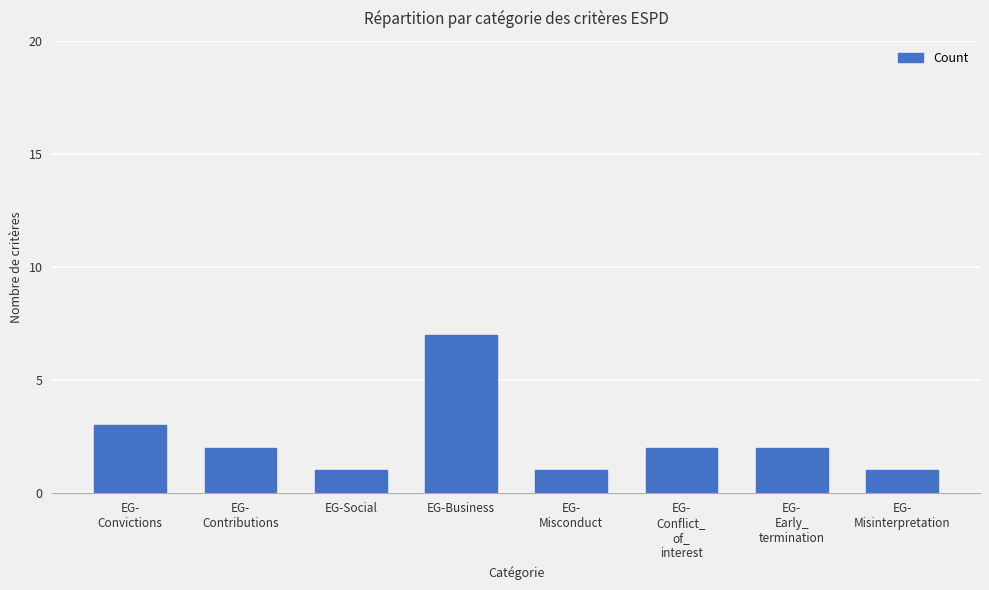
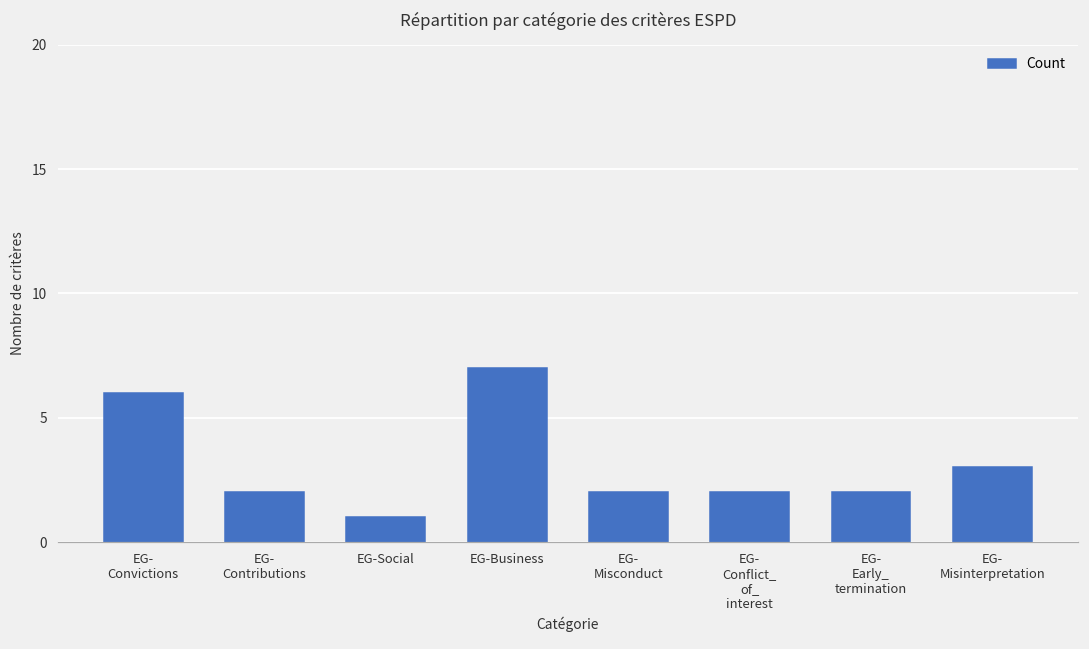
EG- Convictions: 3 -> 6
EG- Misconduct: 1 -> 2
EG- Misinterpretation: 1 -> 3
